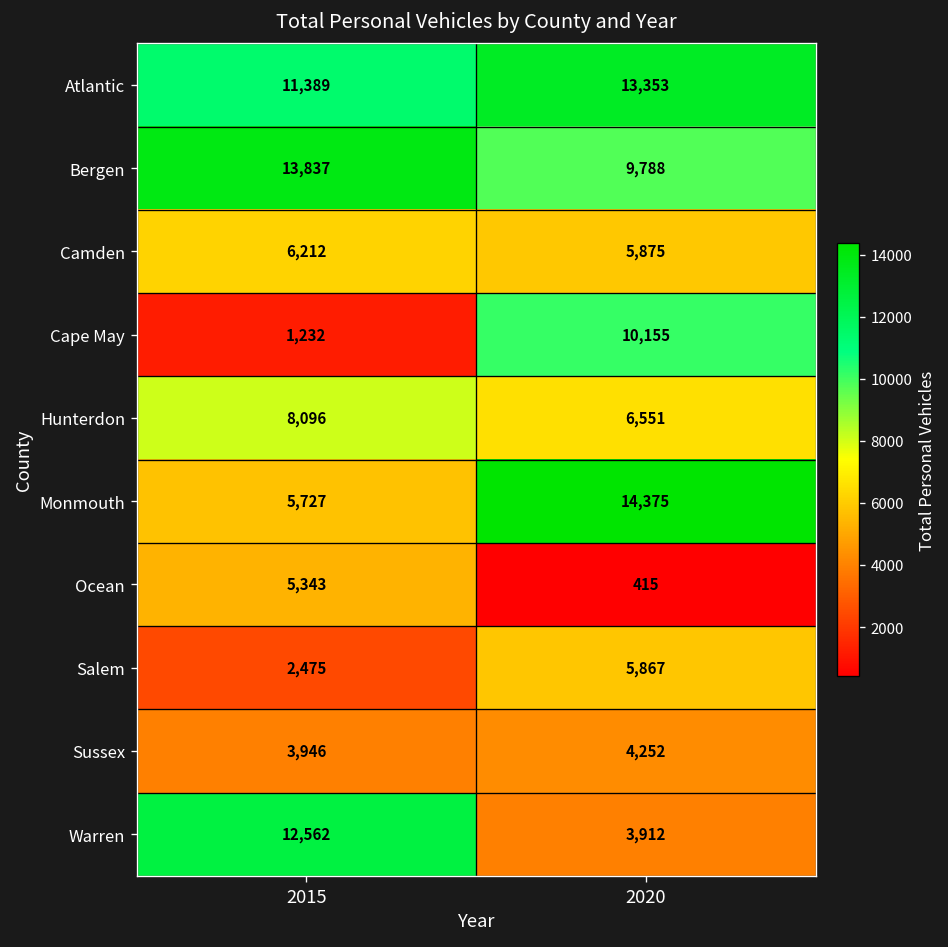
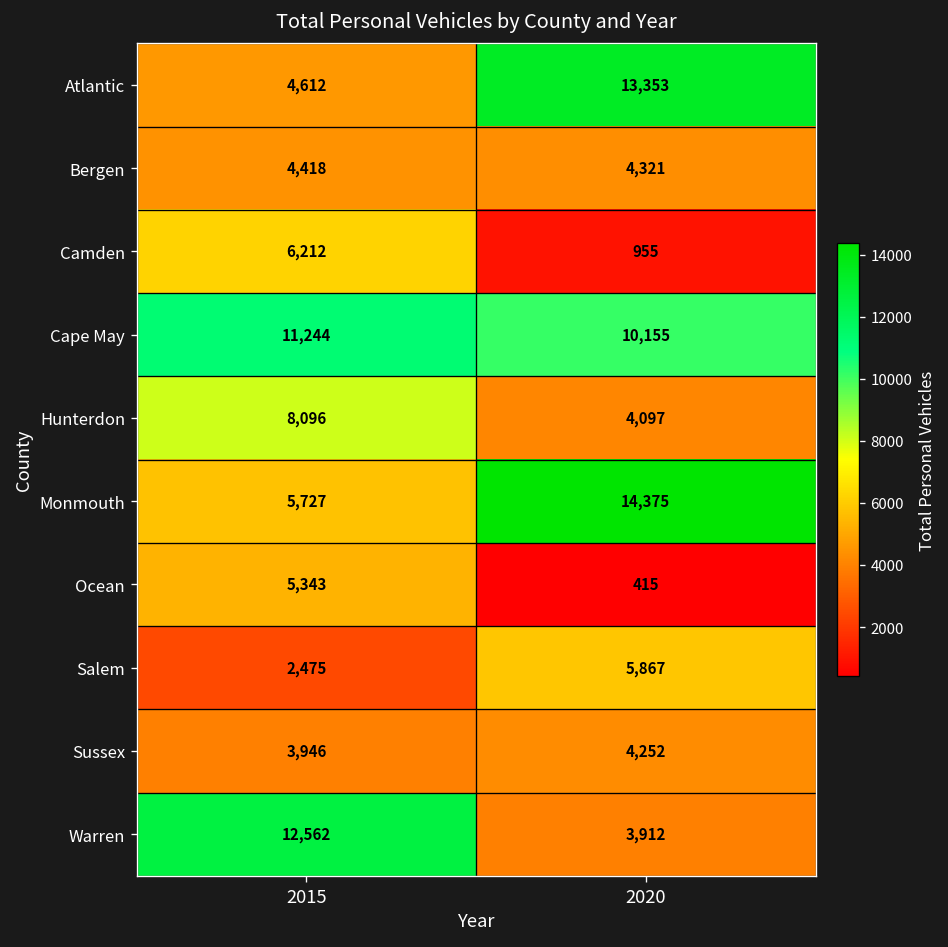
Atlantic, 2015: 11,389 -> 4,612
Bergen, 2015: 13,837 -> 4,418
Bergen, 2020: 9,788 -> 4,321
Camden, 2020: 5,875 -> 955
Cape May, 2015: 1,232 -> 11,244
Hunterdon, 2020: 6,551 -> 4,097
